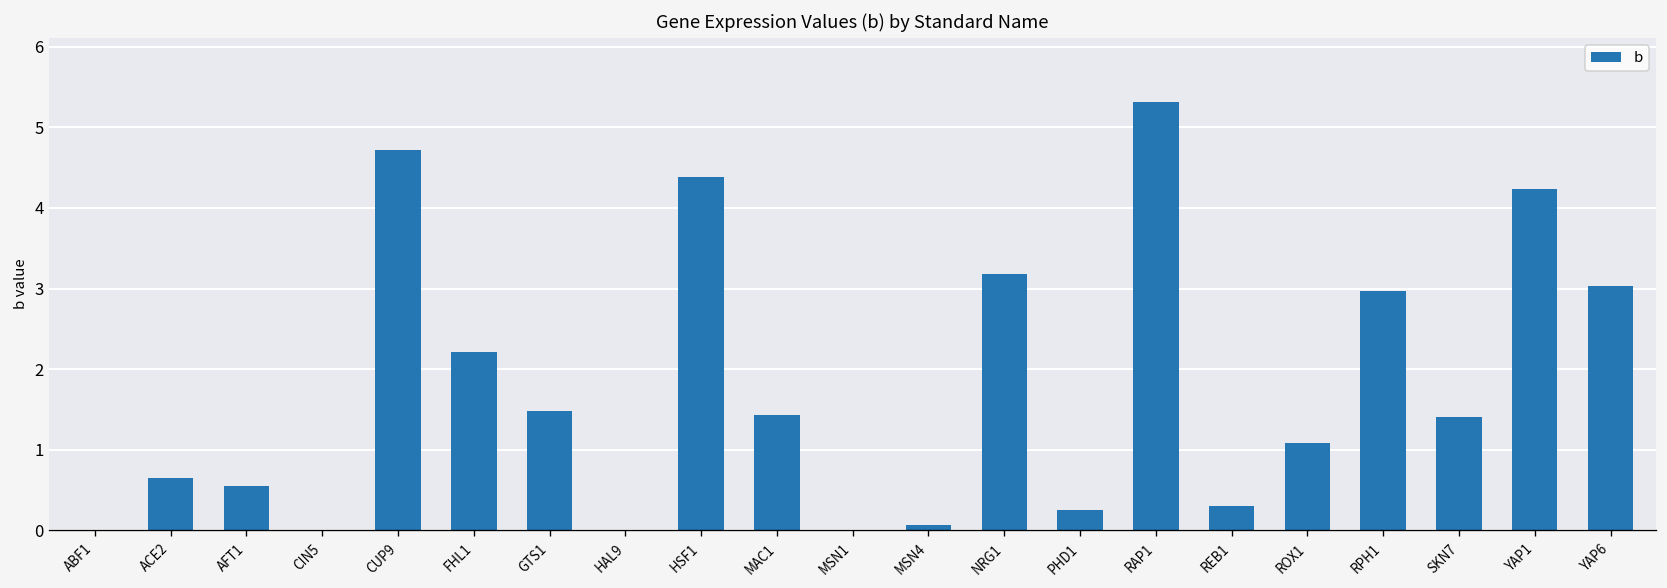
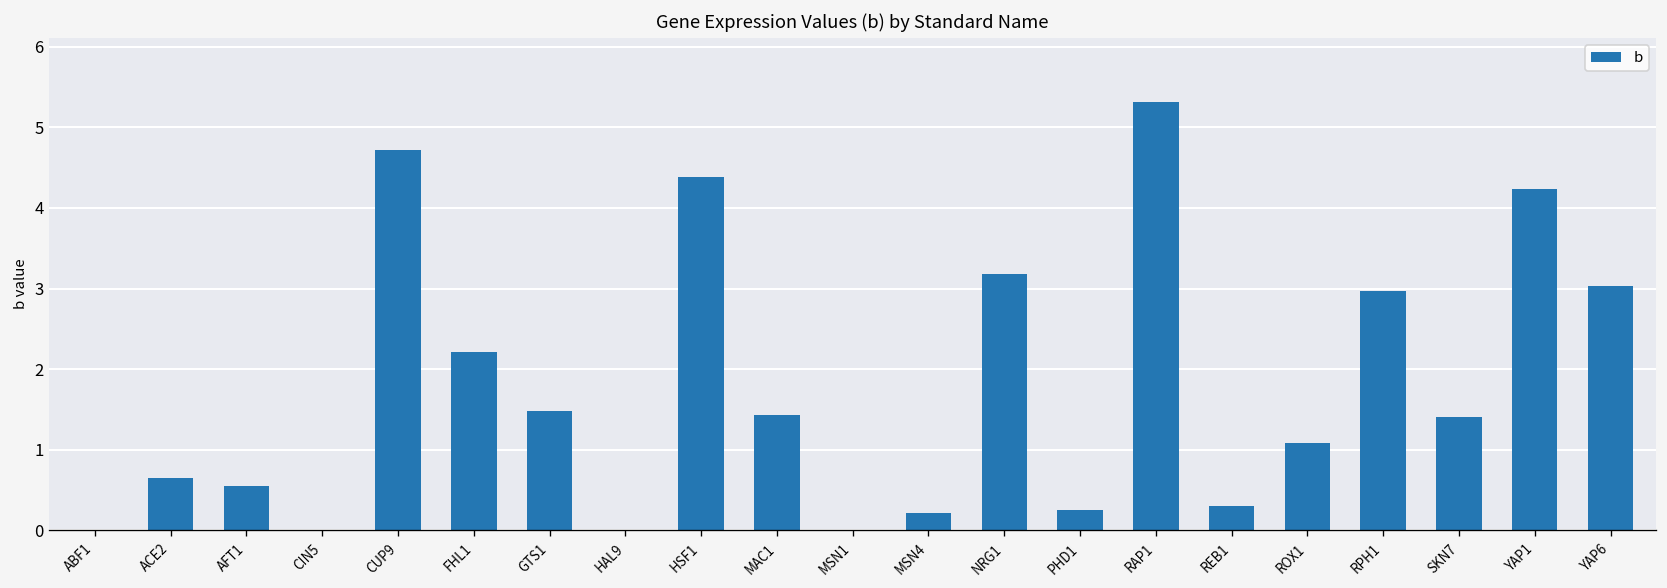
MSN4: 0.1 -> 0.2
